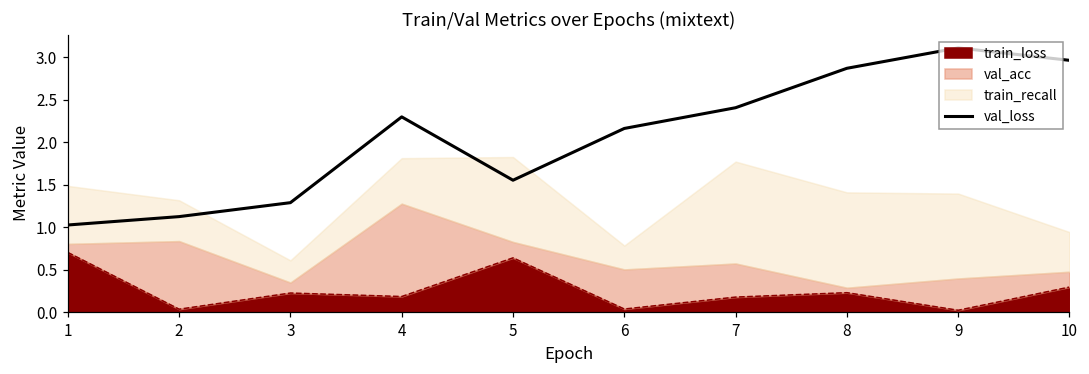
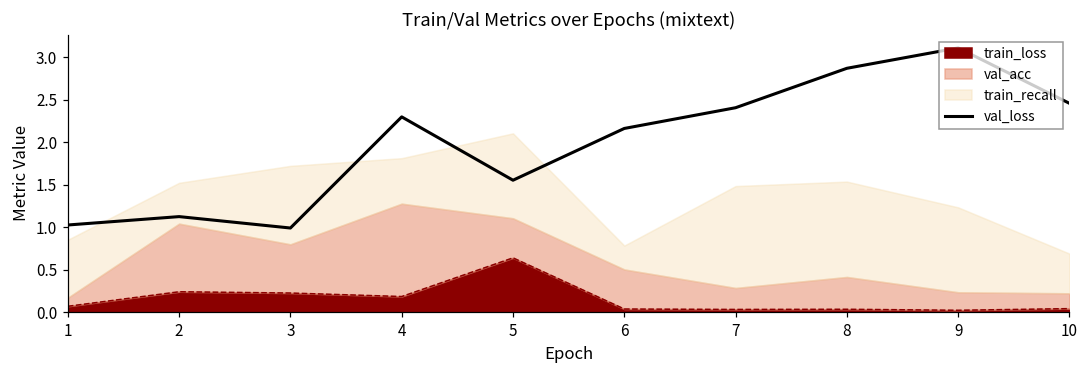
train_loss, 1: 0.7 -> 0.1
train_loss, 2: 0.0 -> 0.2
val_loss, 3: 1.3 -> 1.0
val_acc, 3: 0.1 -> 0.6
train_recall, 3: 0.3 -> 0.9
val_acc, 5: 0.2 -> 0.5
train_loss, 7: 0.2 -> 0.0
val_acc, 7: 0.4 -> 0.3
train_loss, 8: 0.2 -> 0.0
val_acc, 8: 0.1 -> 0.4
val_acc, 9: 0.4 -> 0.2
val_loss, 10: 3.0 -> 2.5
train_loss, 10: 0.3 -> 0.0
